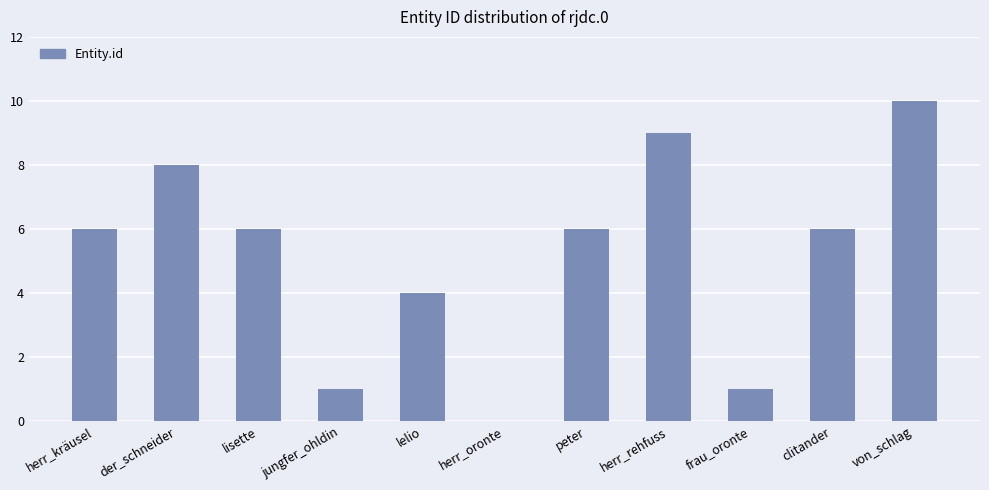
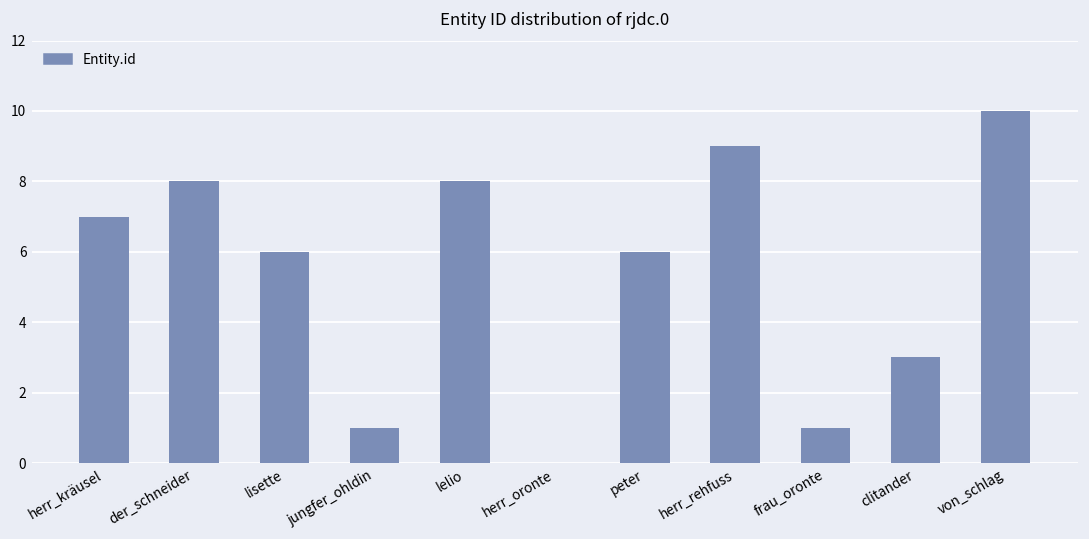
herr_kräusel: 6 -> 7
lelio: 4 -> 8
clitander: 6 -> 3
